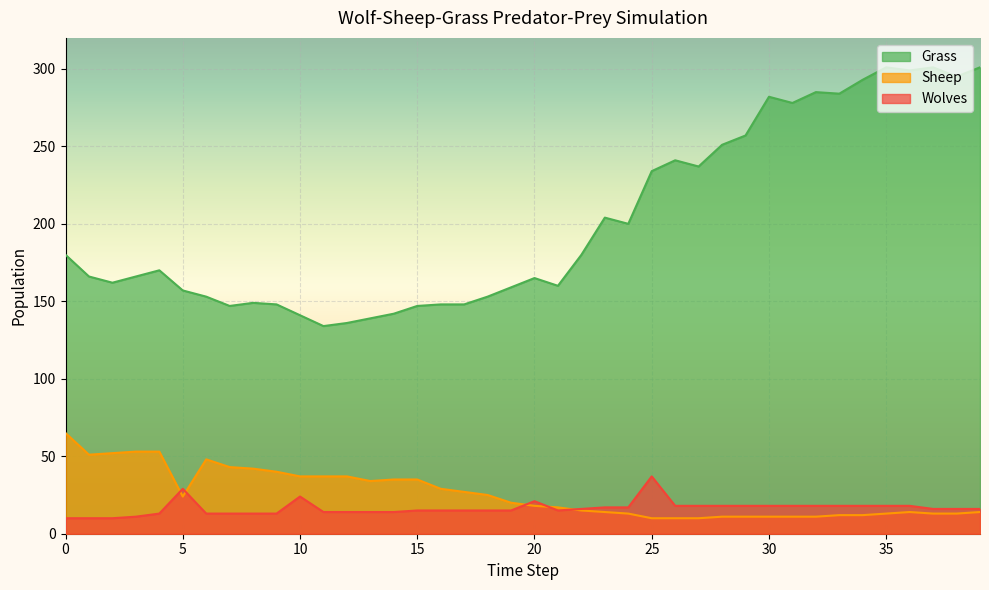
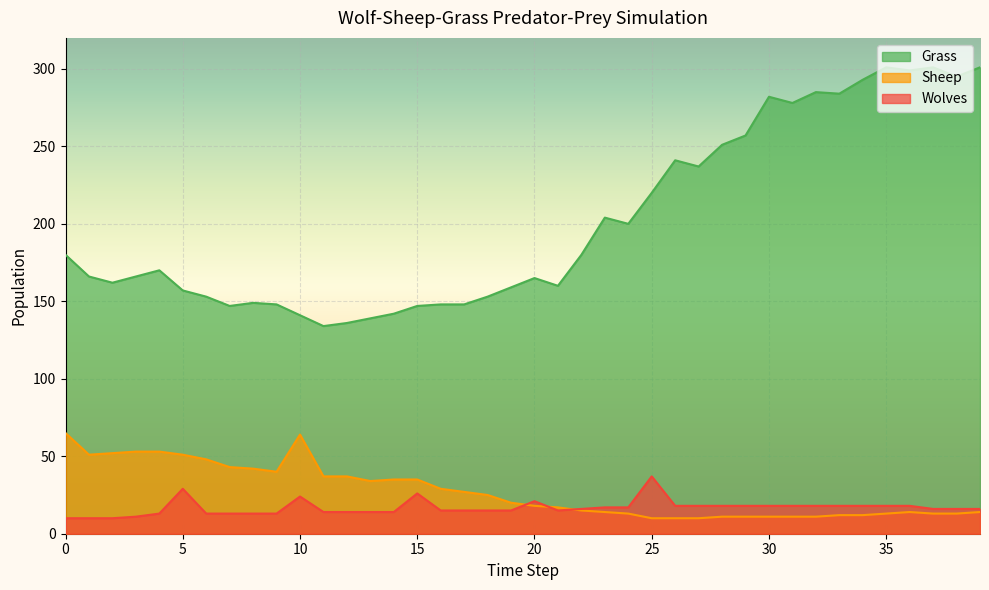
Sheep, 5: 24 -> 51
Sheep, 10: 37 -> 64
Wolves, 15: 15 -> 26
Grass, 25: 234 -> 220
